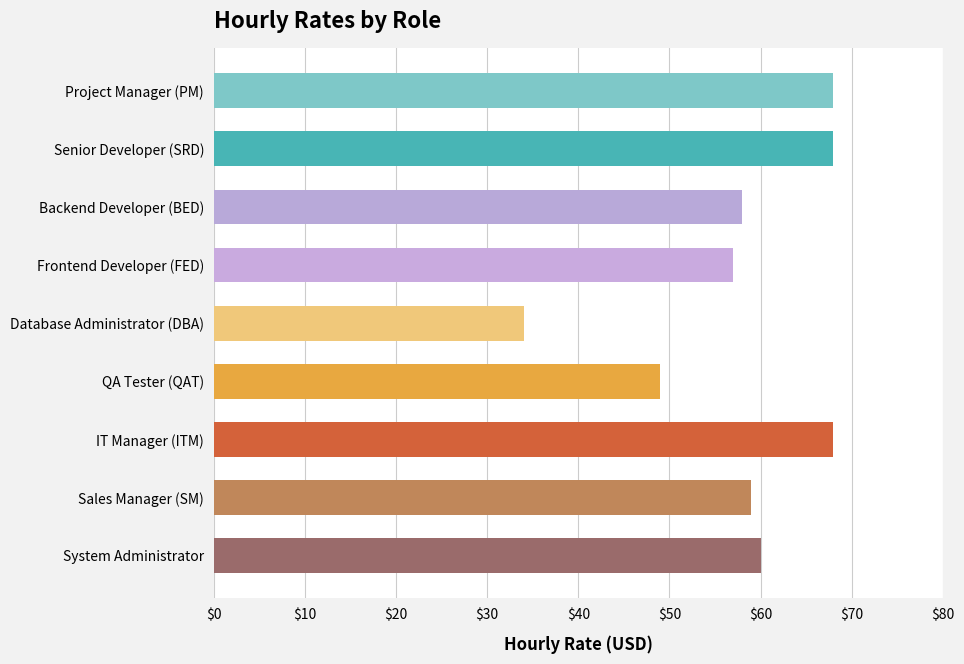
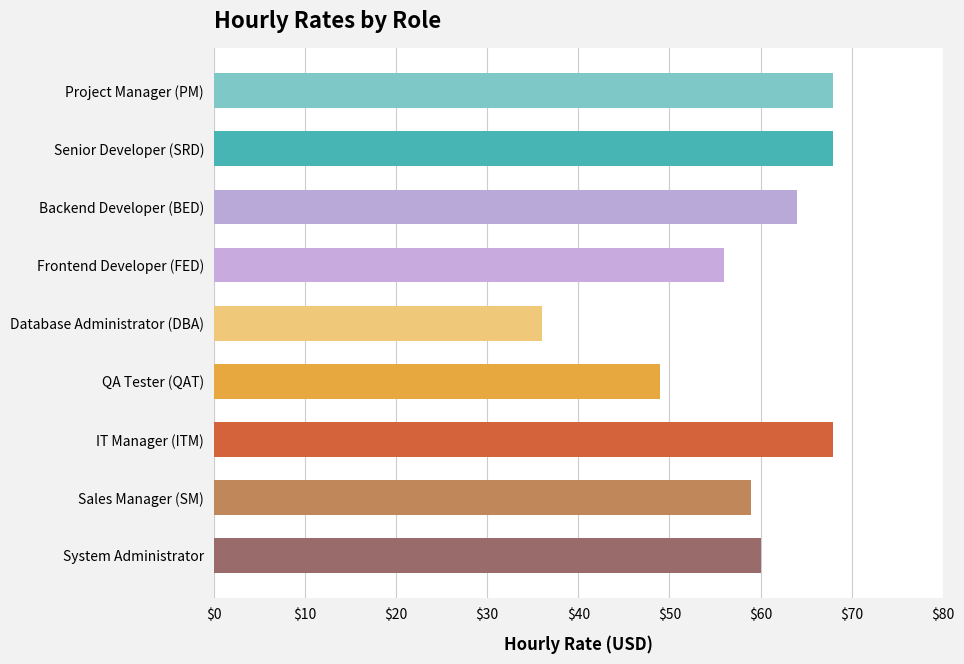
Backend Developer (BED): $58 -> $64
Frontend Developer (FED): $57 -> $56
Database Administrator (DBA): $34 -> $36
